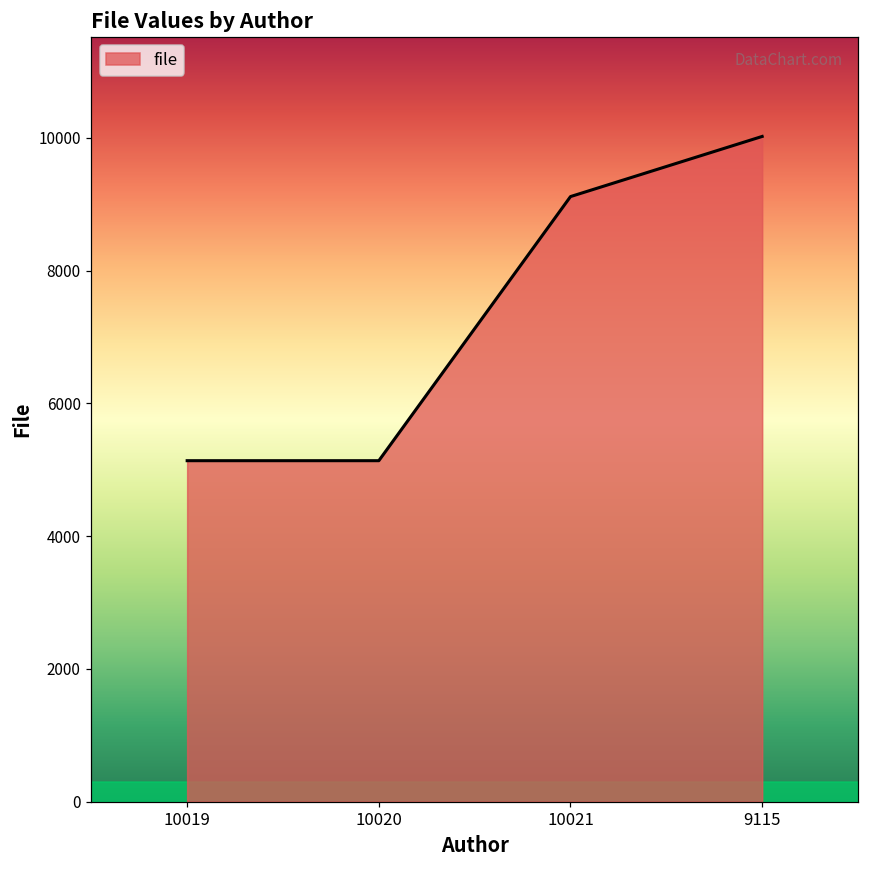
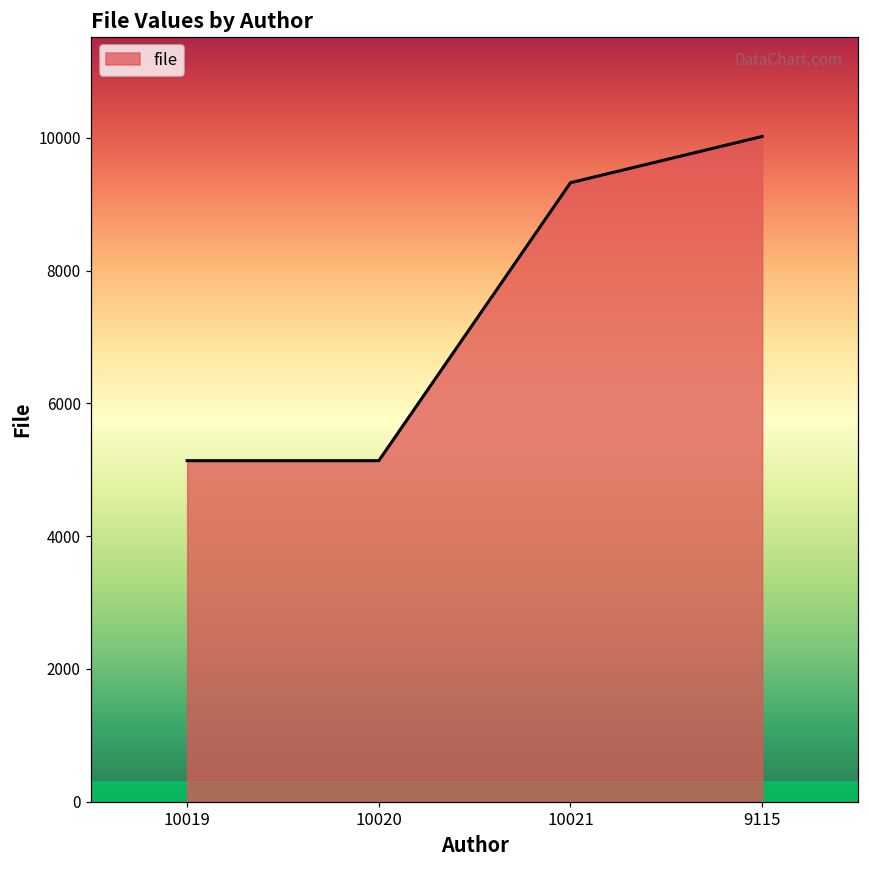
10021: 9100 -> 9300
